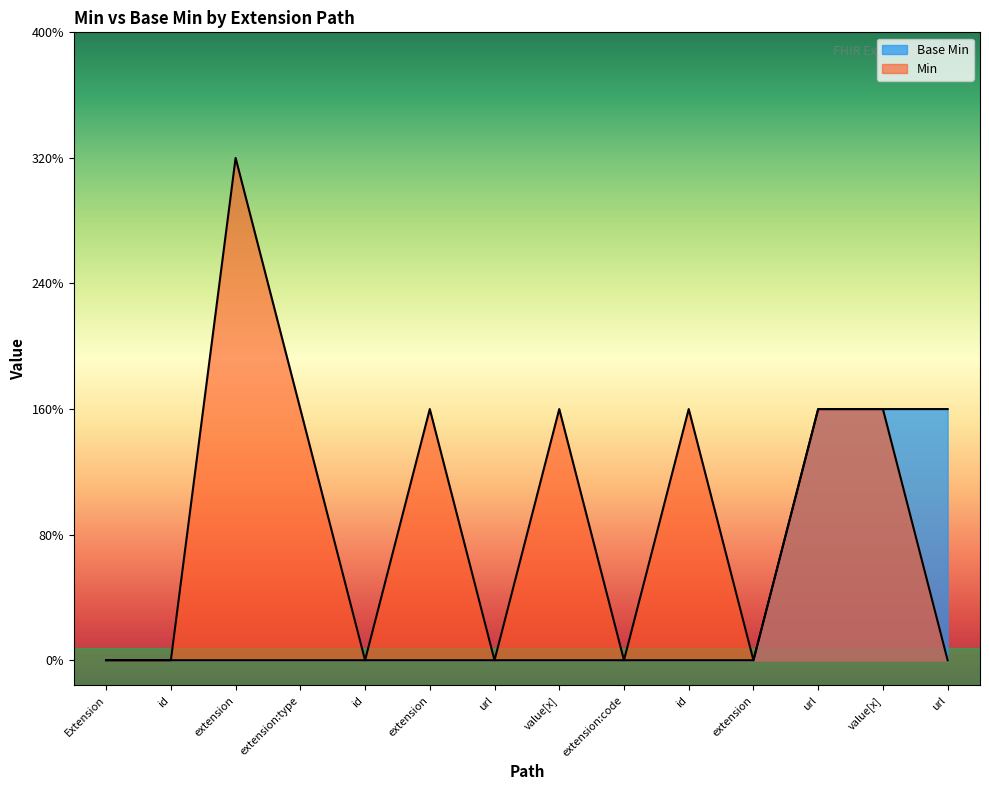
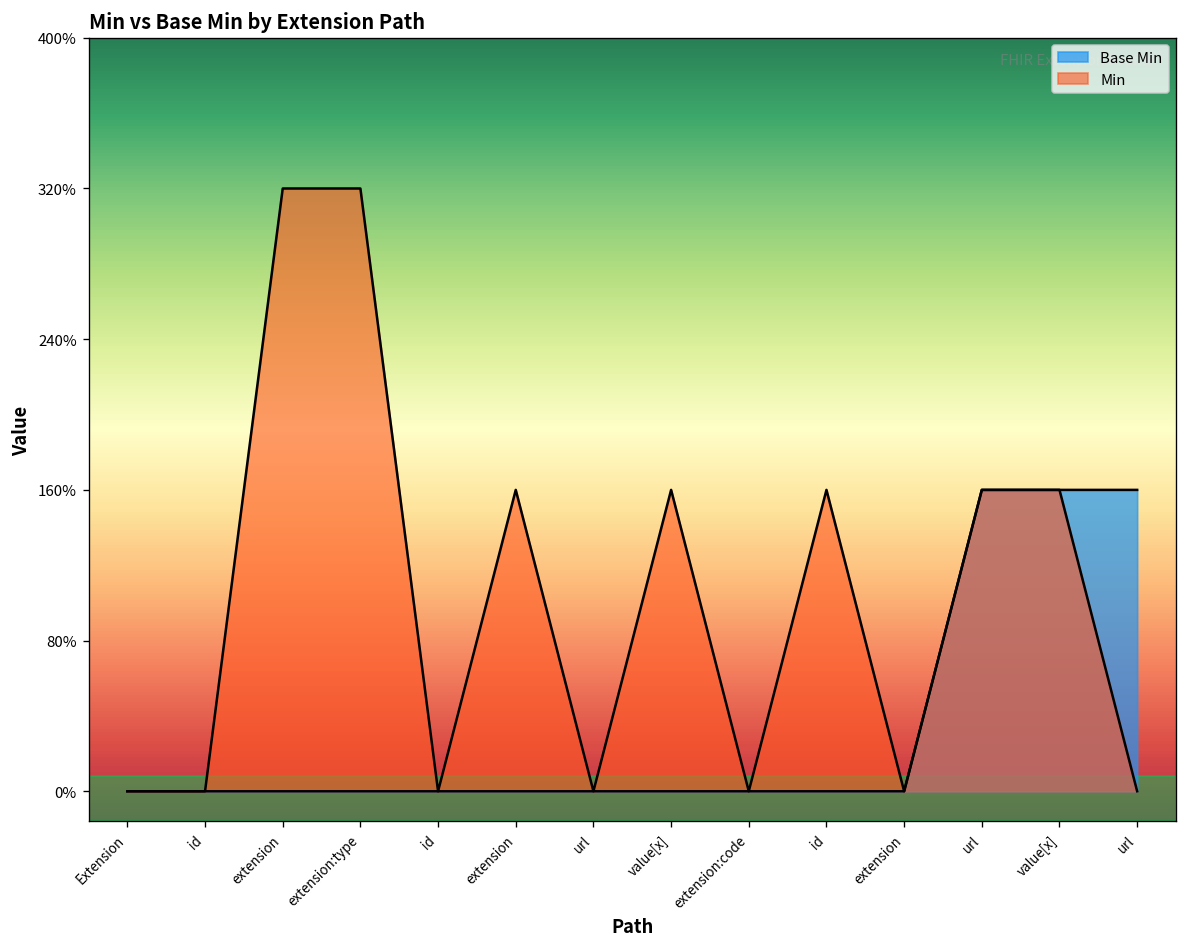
Min, extension:type: 160% -> 320%
